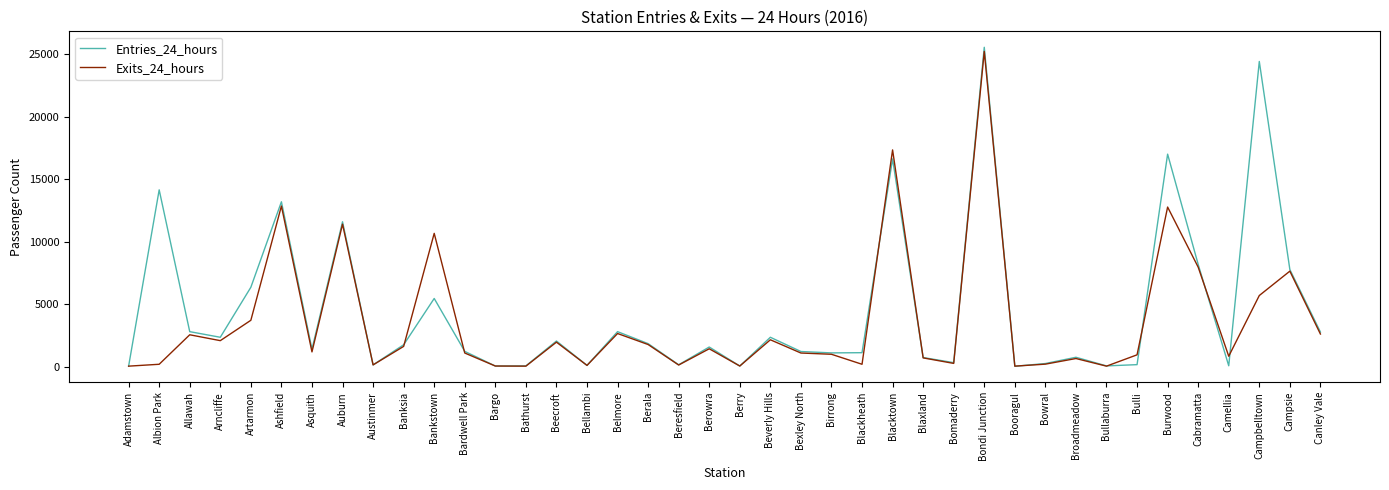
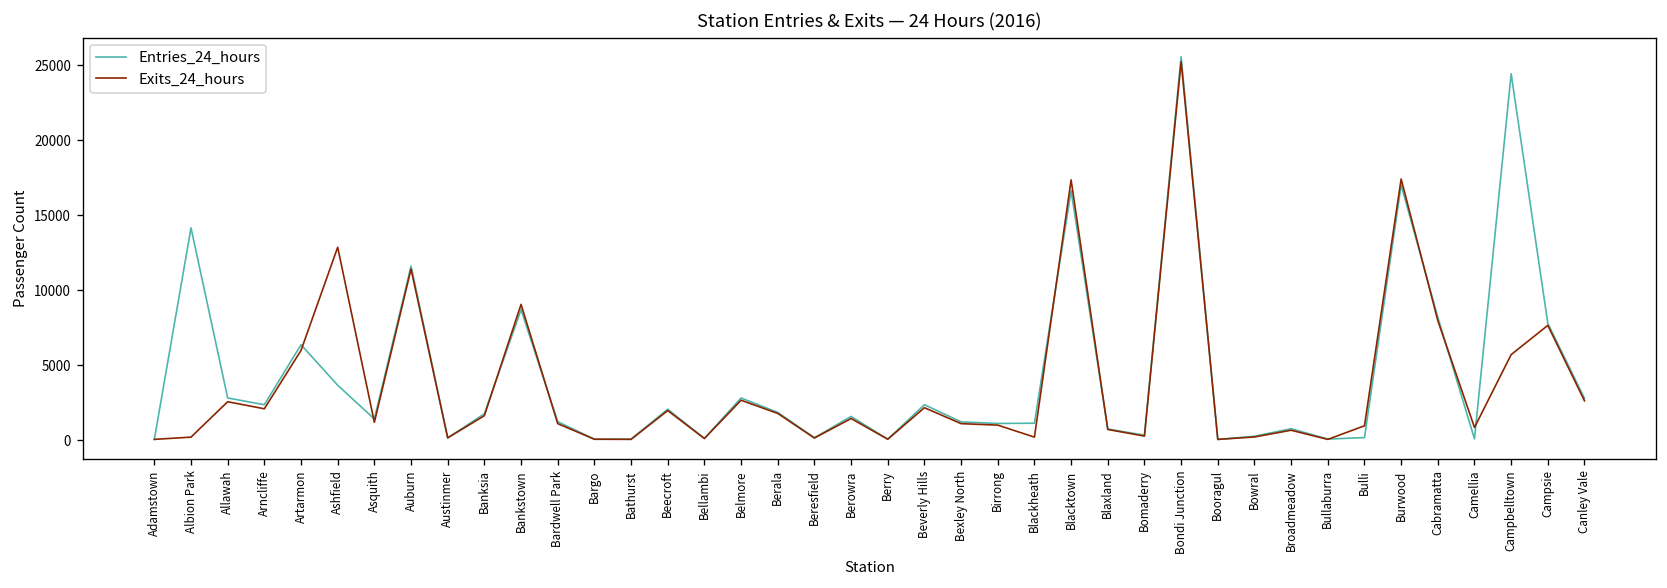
Exits_24_hours, Artarmon: 3700 -> 6000
Entries_24_hours, Ashfield: 13200 -> 3700
Entries_24_hours, Bankstown: 5500 -> 8700
Exits_24_hours, Bankstown: 10700 -> 9100
Exits_24_hours, Burwood: 12800 -> 17400
